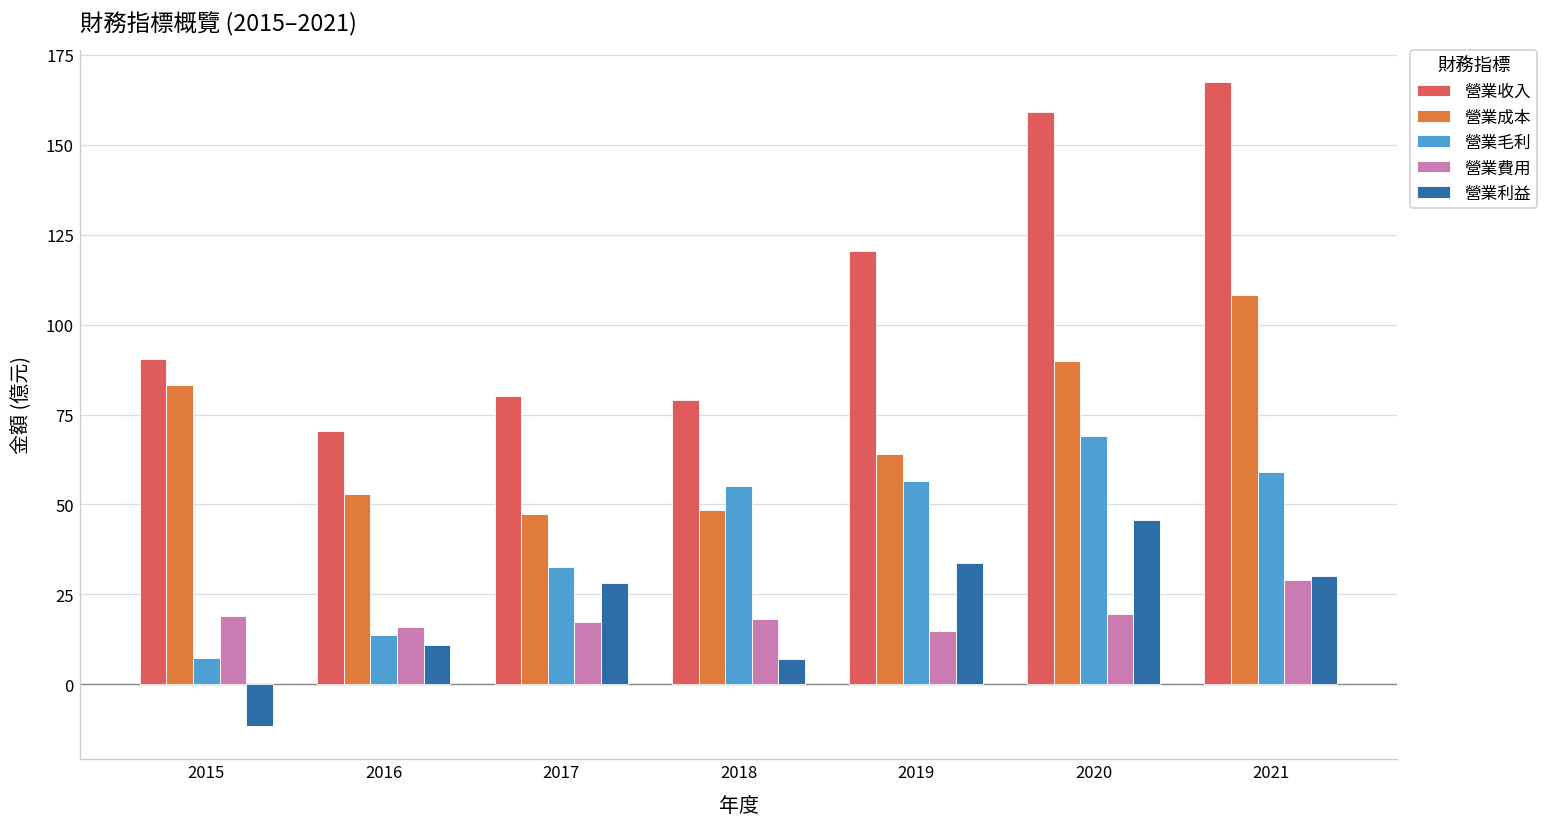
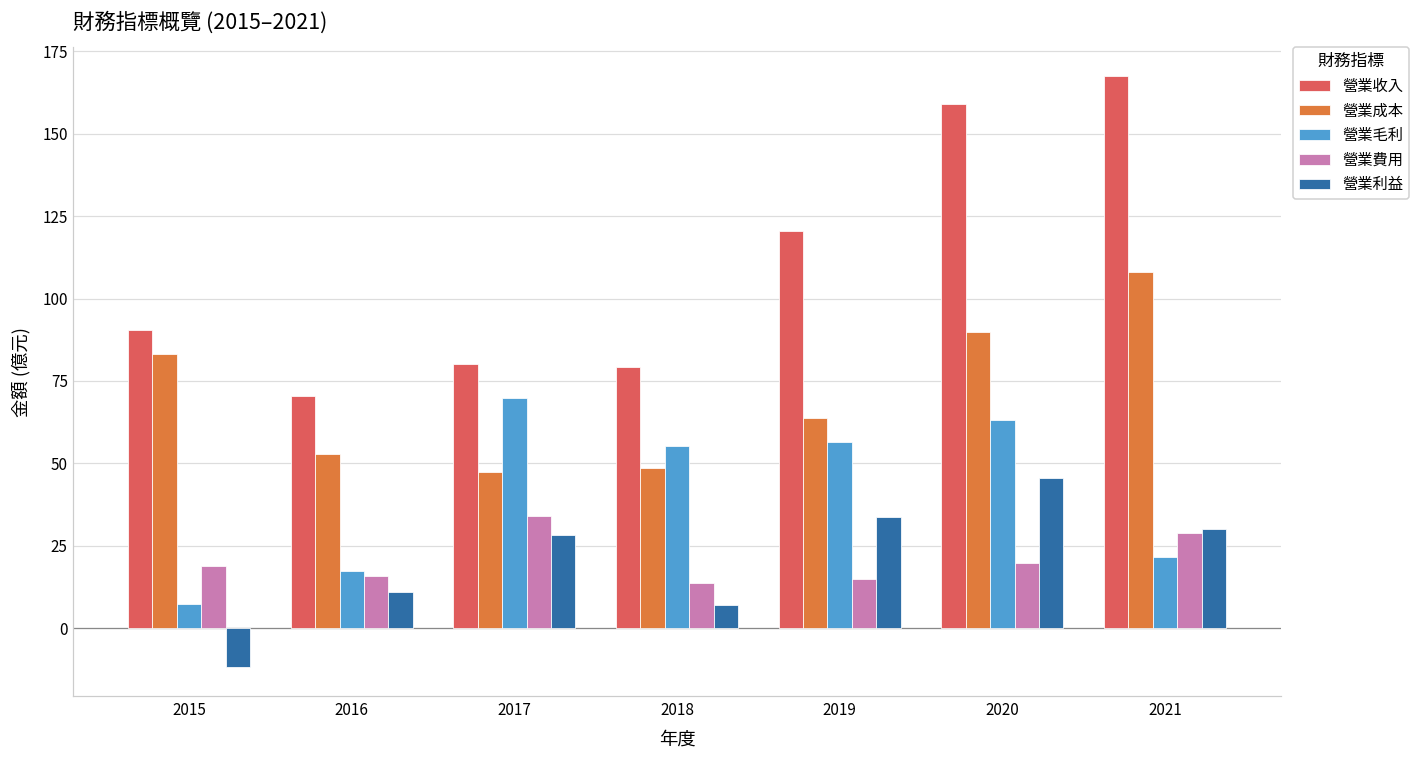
營業毛利, 2016: 14 -> 17
營業毛利, 2017: 33 -> 70
營業費用, 2017: 17 -> 34
營業費用, 2018: 18 -> 14
營業毛利, 2020: 69 -> 63
營業毛利, 2021: 59 -> 22
